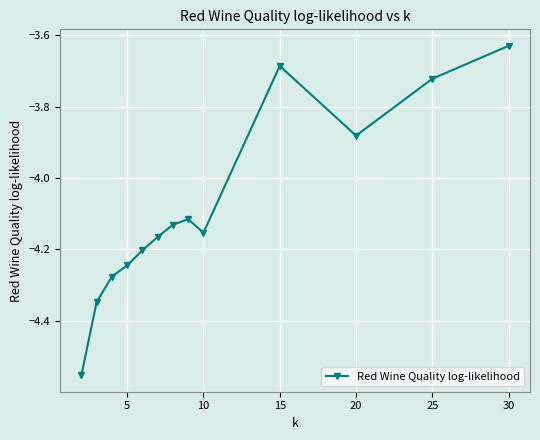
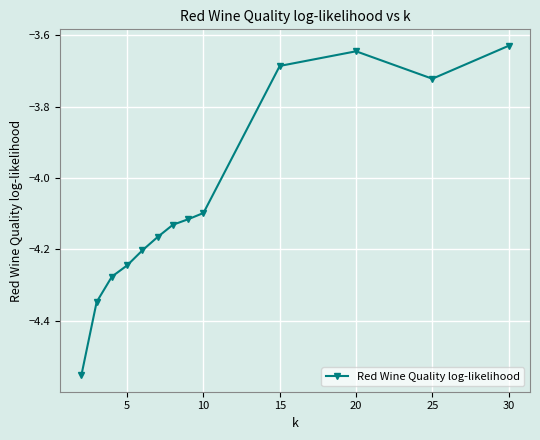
10: -4.15 -> -4.10
20: -3.88 -> -3.64
